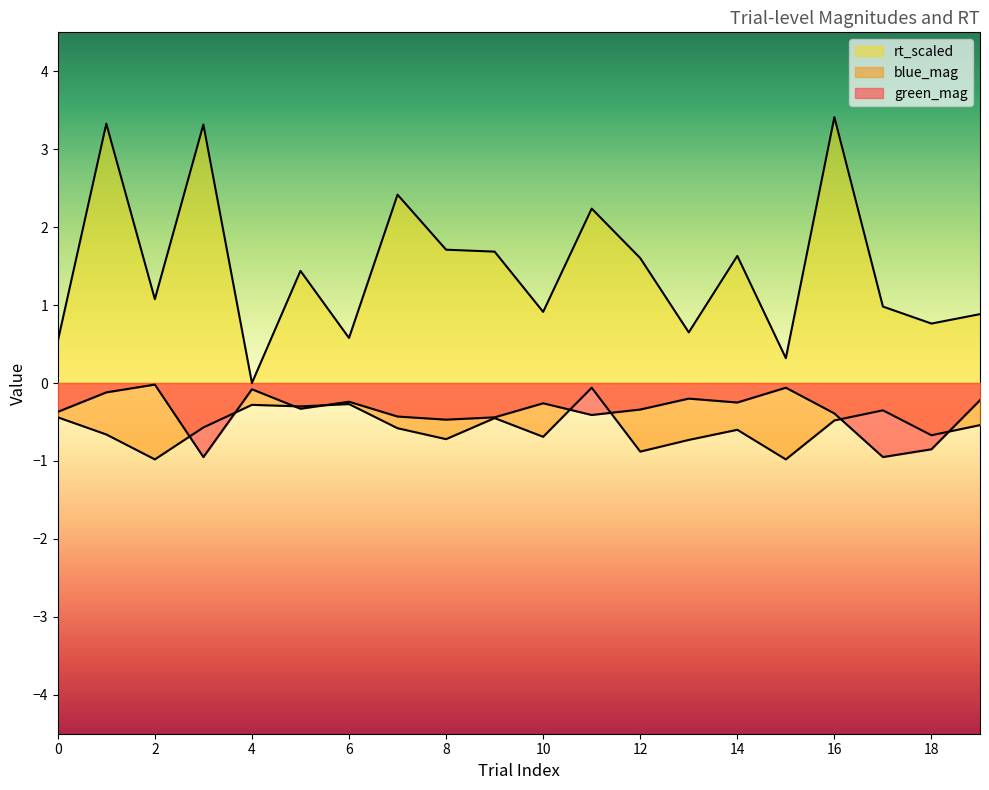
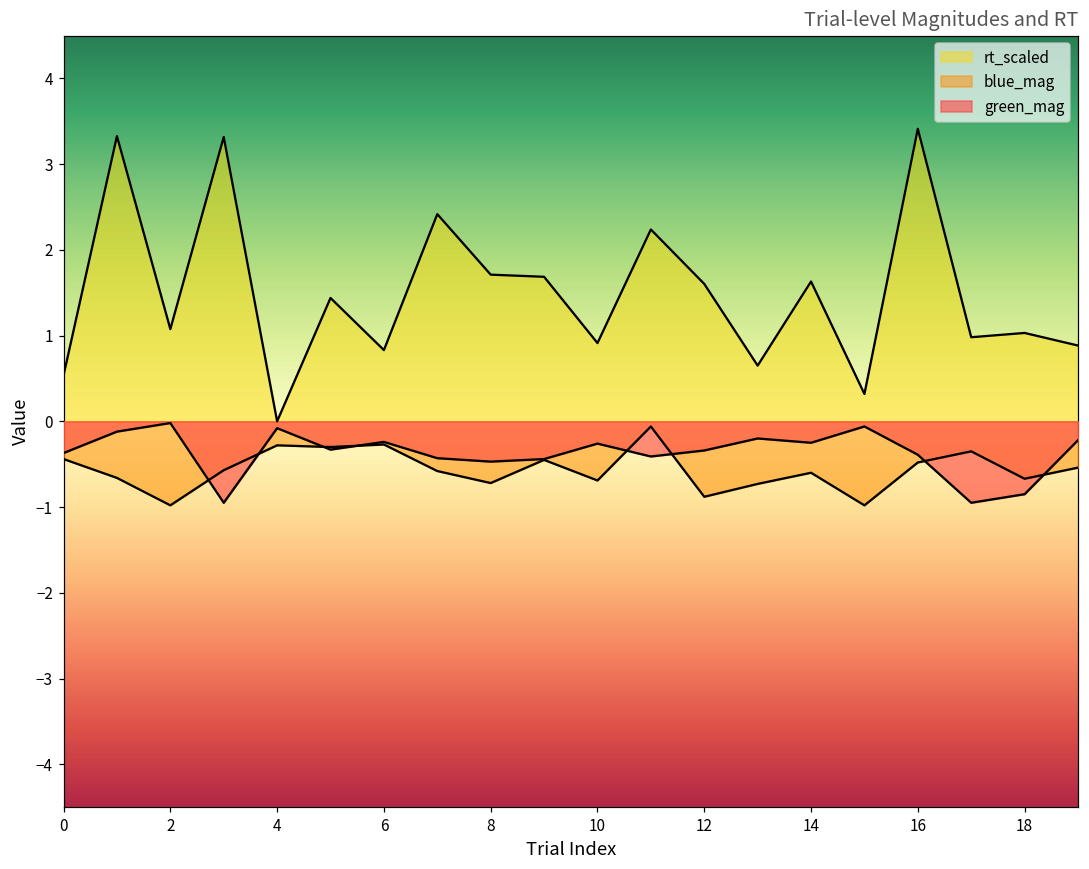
rt_scaled, 6: 0.6 -> 0.8
rt_scaled, 18: 0.8 -> 1.0
